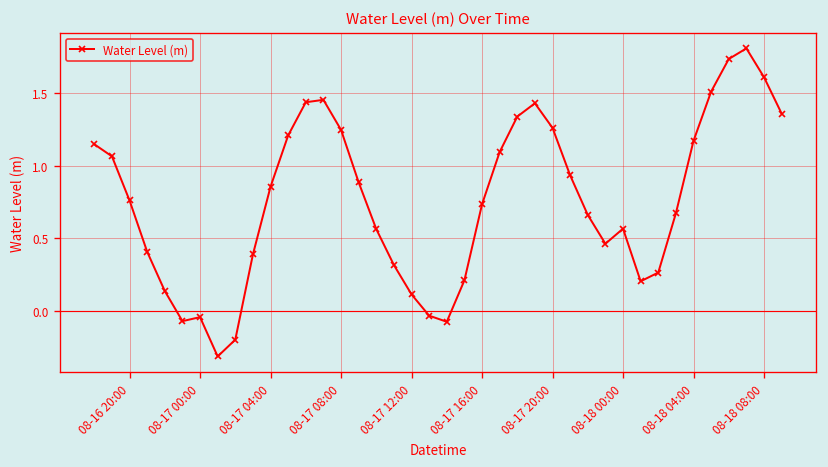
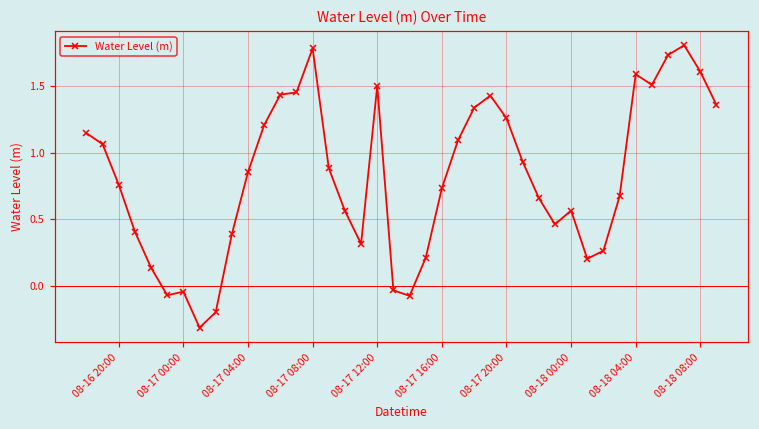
08-17 08:00: 1.25 -> 1.79
08-17 12:00: 0.11 -> 1.50
08-18 04:00: 1.17 -> 1.59
